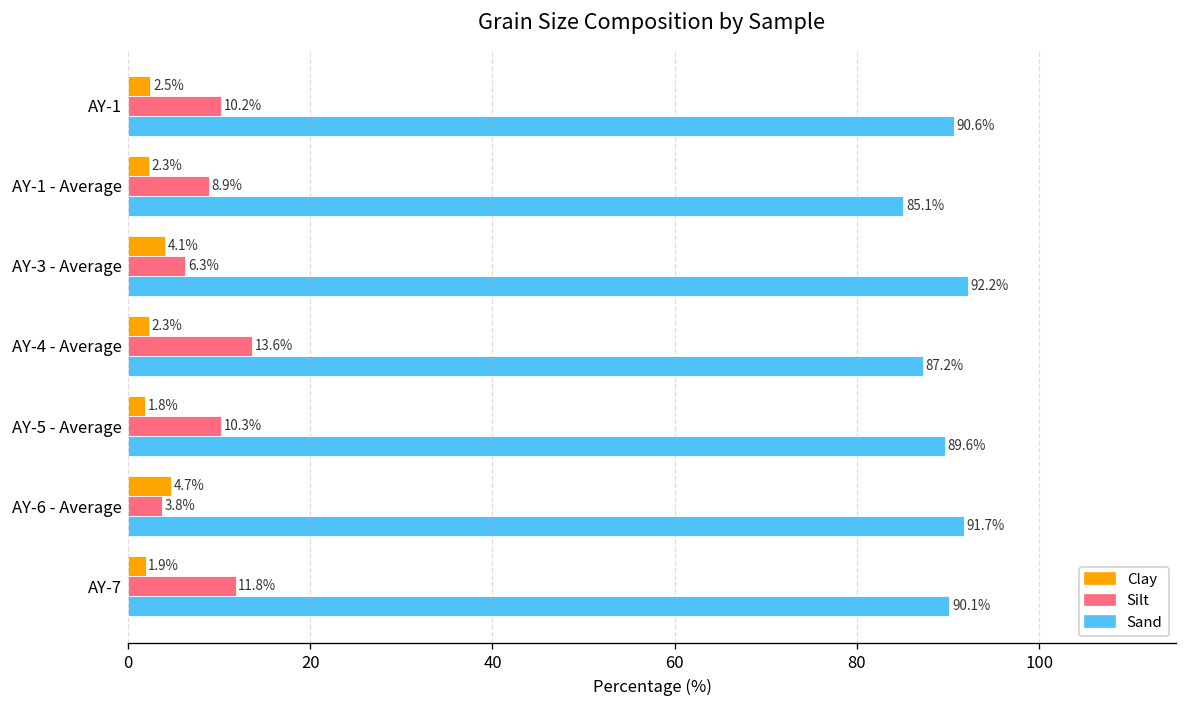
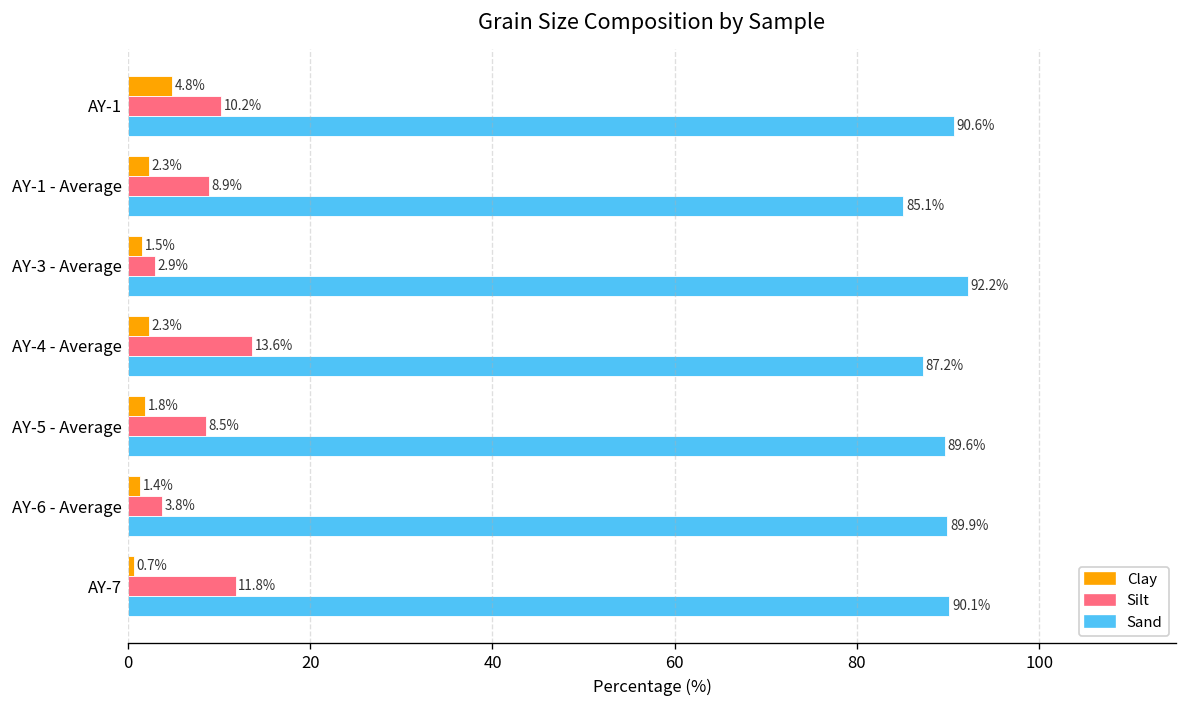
Clay, AY-1: 2.5% -> 4.8%
Clay, AY-3 - Average: 4.1% -> 1.5%
Silt, AY-3 - Average: 6.3% -> 2.9%
Silt, AY-5 - Average: 10.3% -> 8.5%
Clay, AY-6 - Average: 4.7% -> 1.4%
Sand, AY-6 - Average: 91.7% -> 89.9%
Clay, AY-7: 1.9% -> 0.7%
